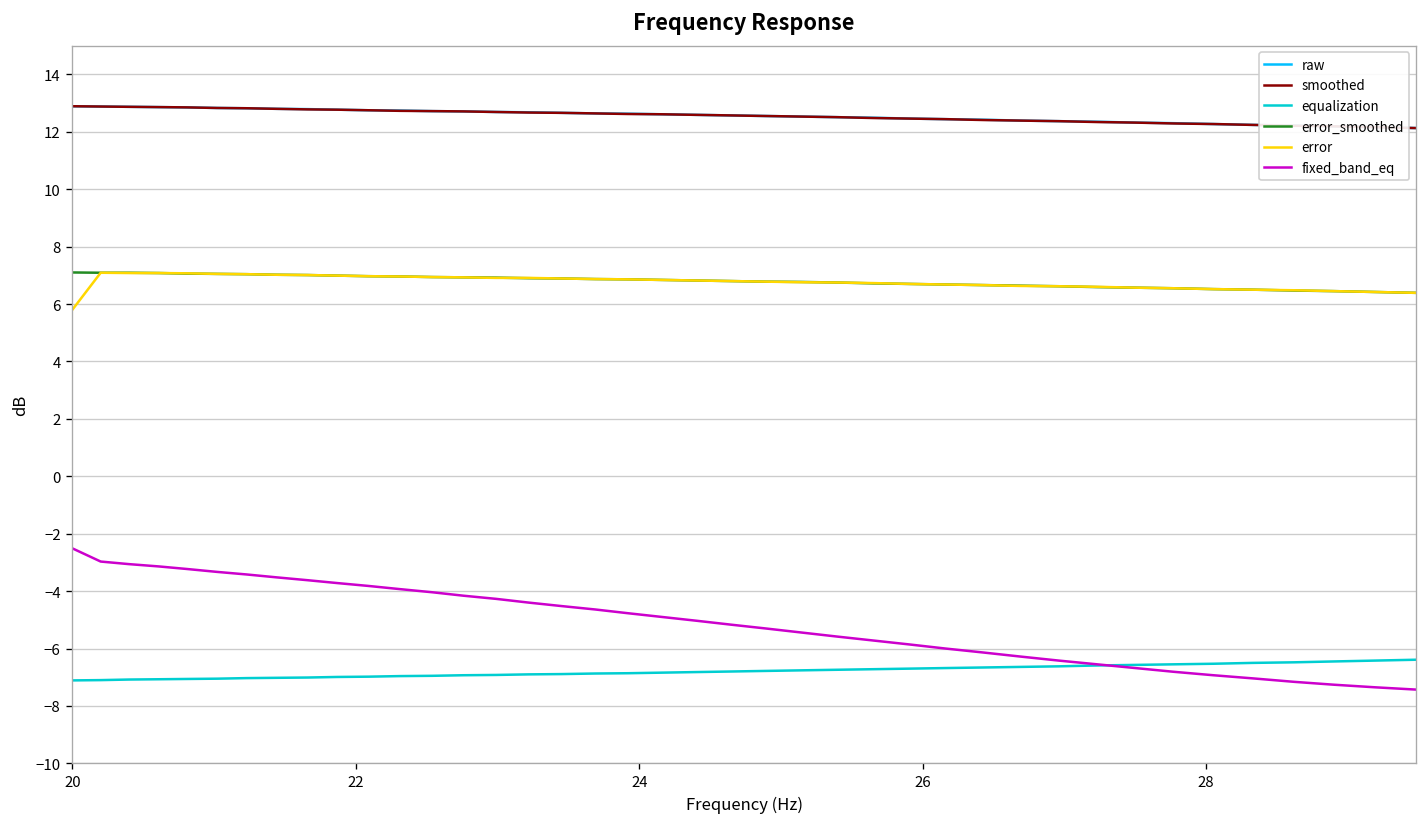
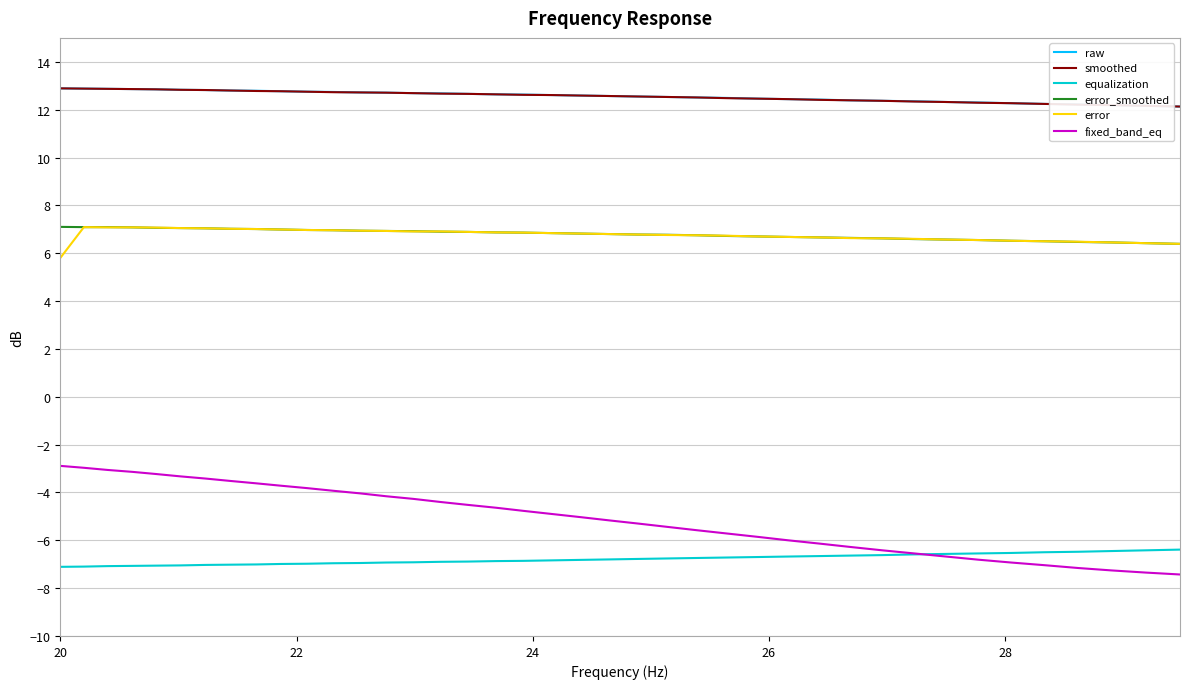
fixed_band_eq, 20: -2.5 -> -2.9
